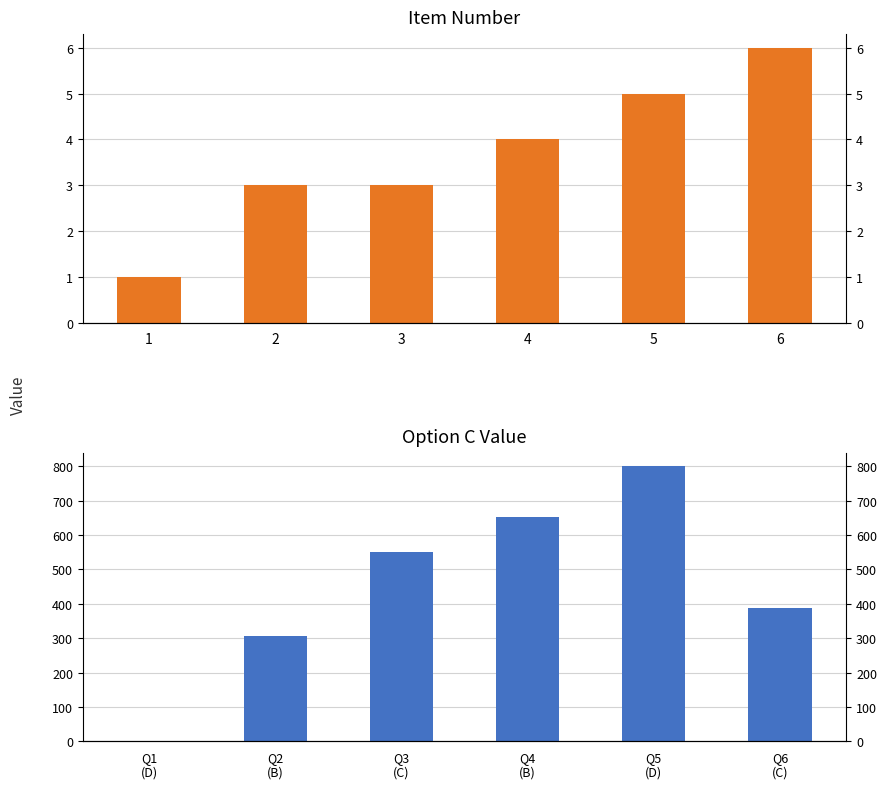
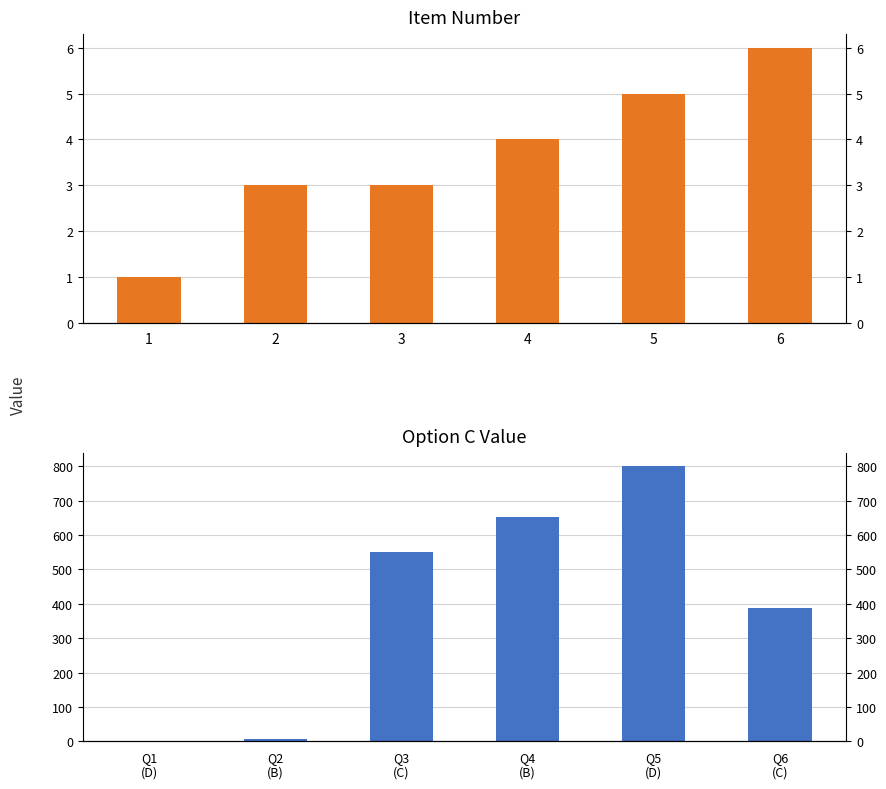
Option C Value, Q2 (B): 310 -> 10
